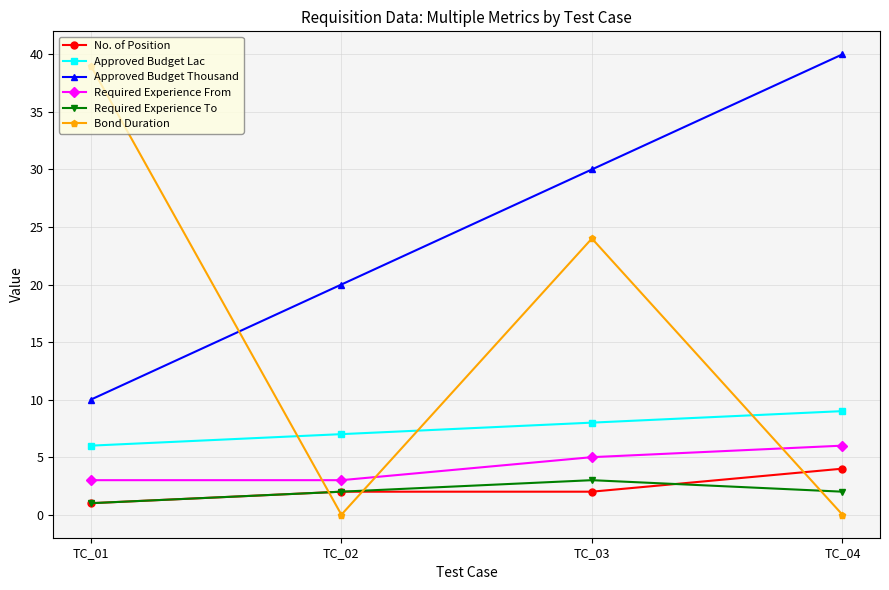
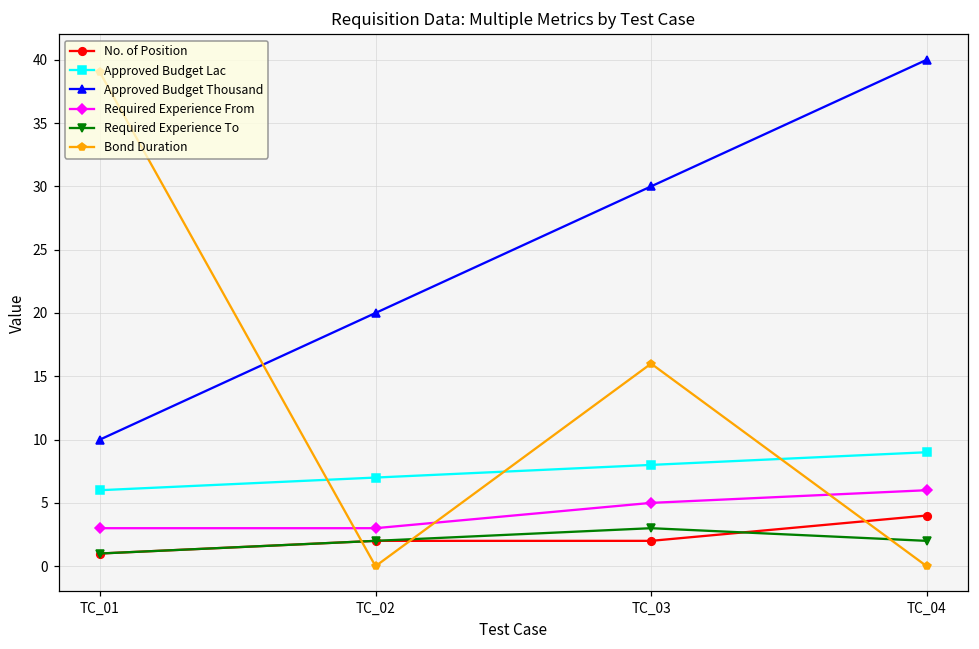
Bond Duration, TC_03: 24 -> 16
